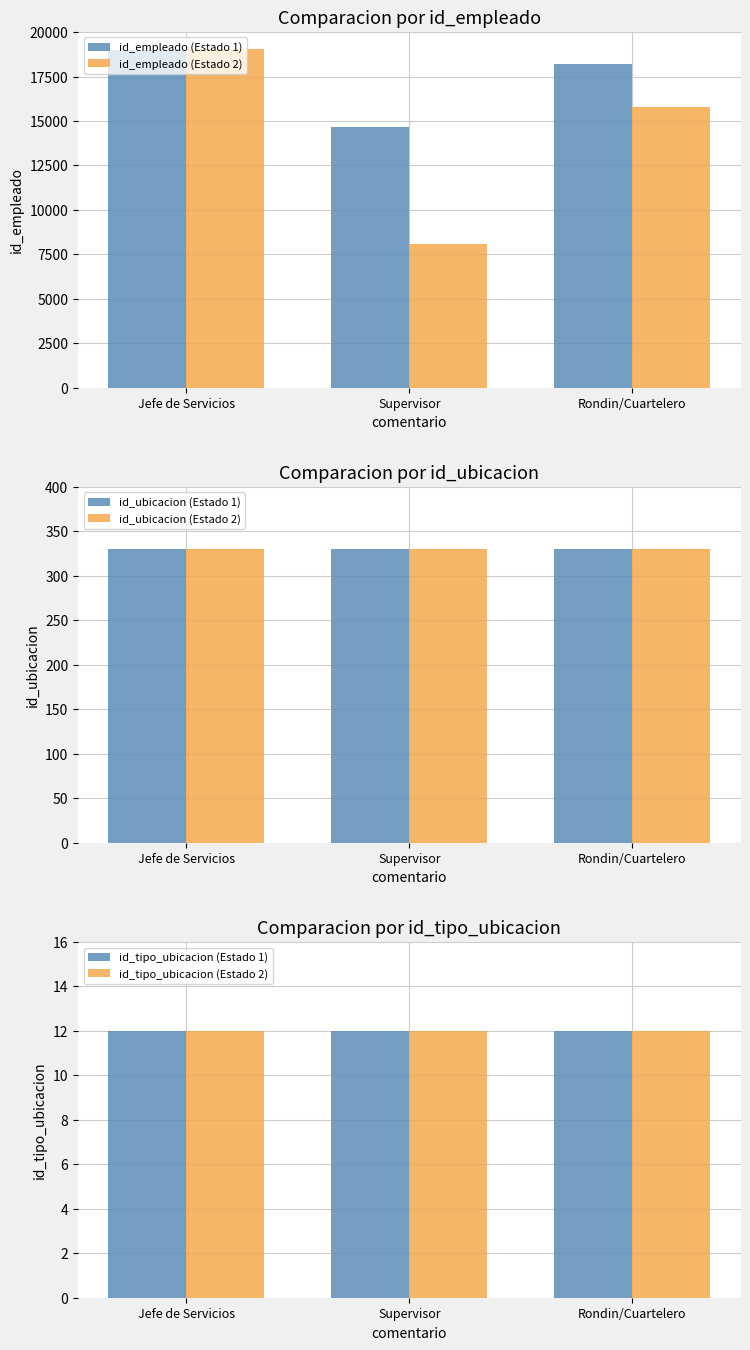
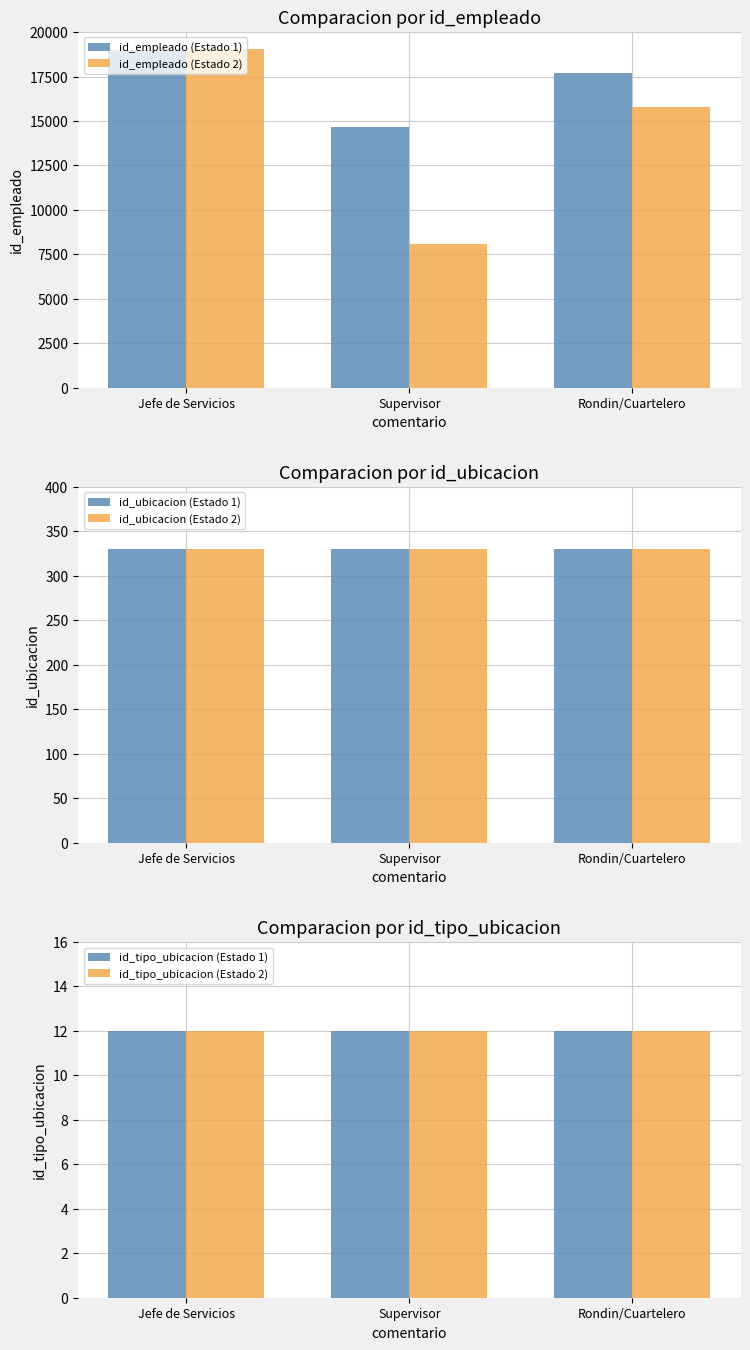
Comparacion por id_empleado, id_empleado (Estado 1), Rondin/Cuartelero: 18200 -> 17700
